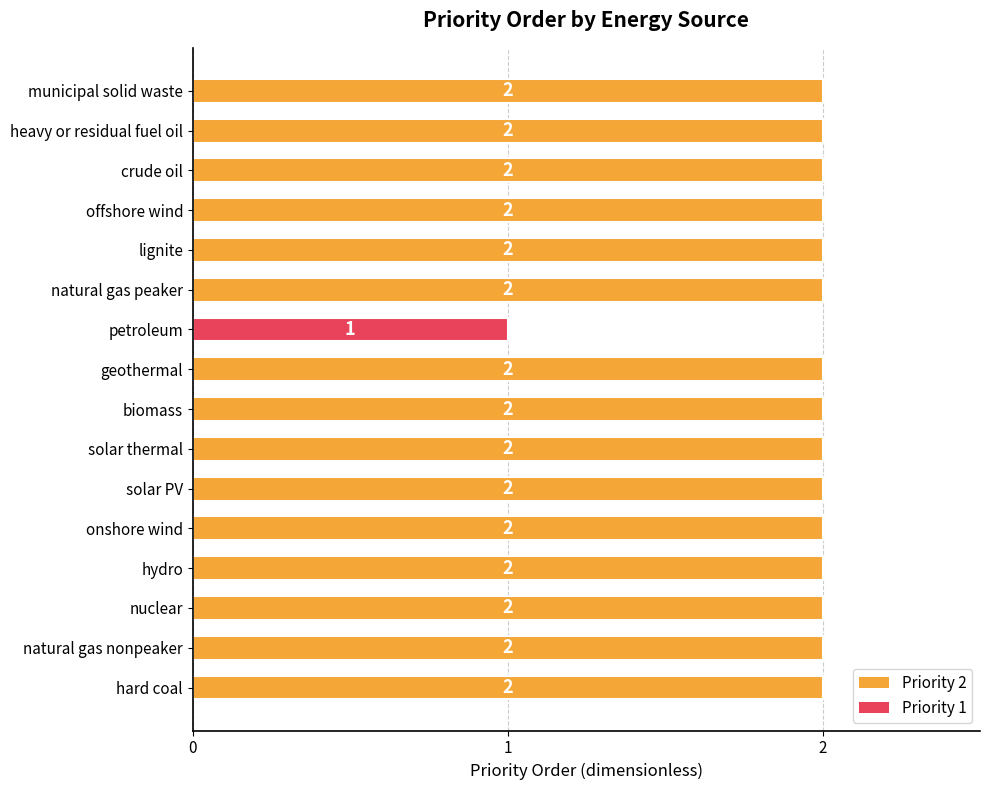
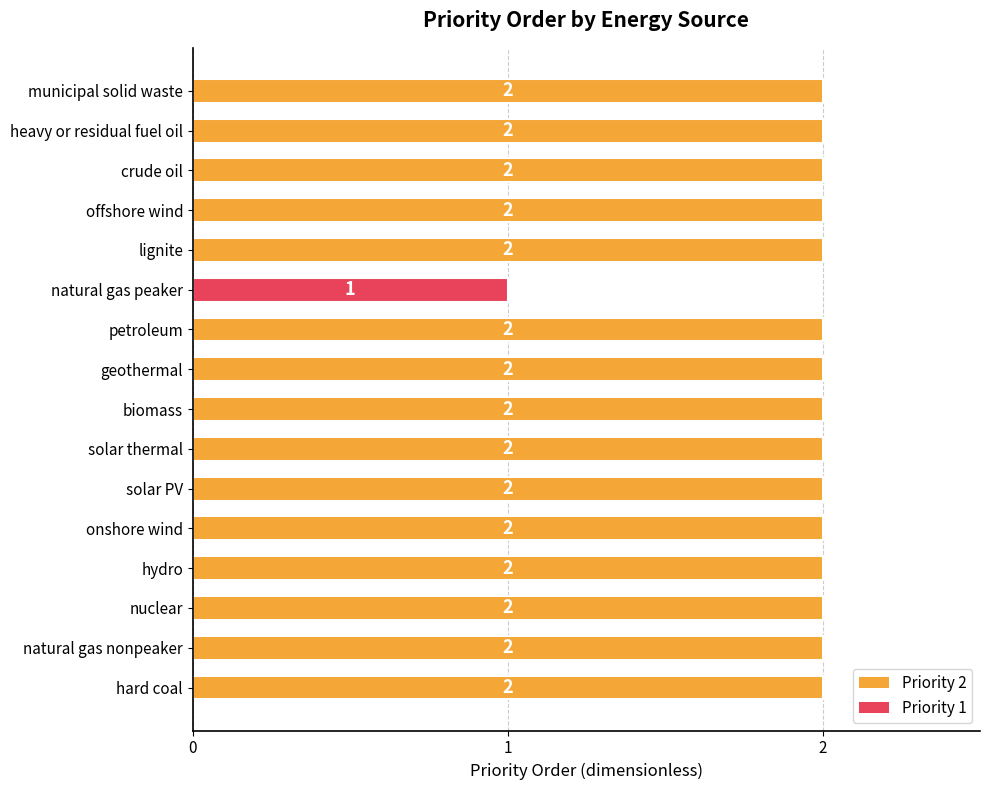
natural gas peaker: 2 -> 1
petroleum: 1 -> 2
